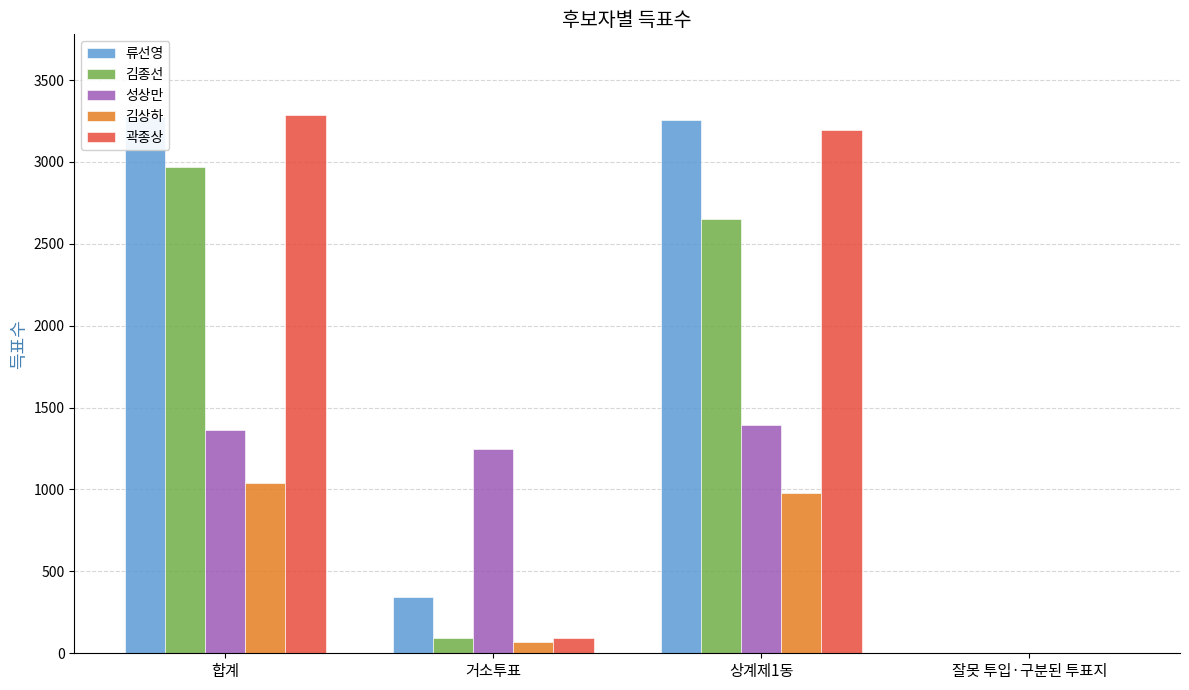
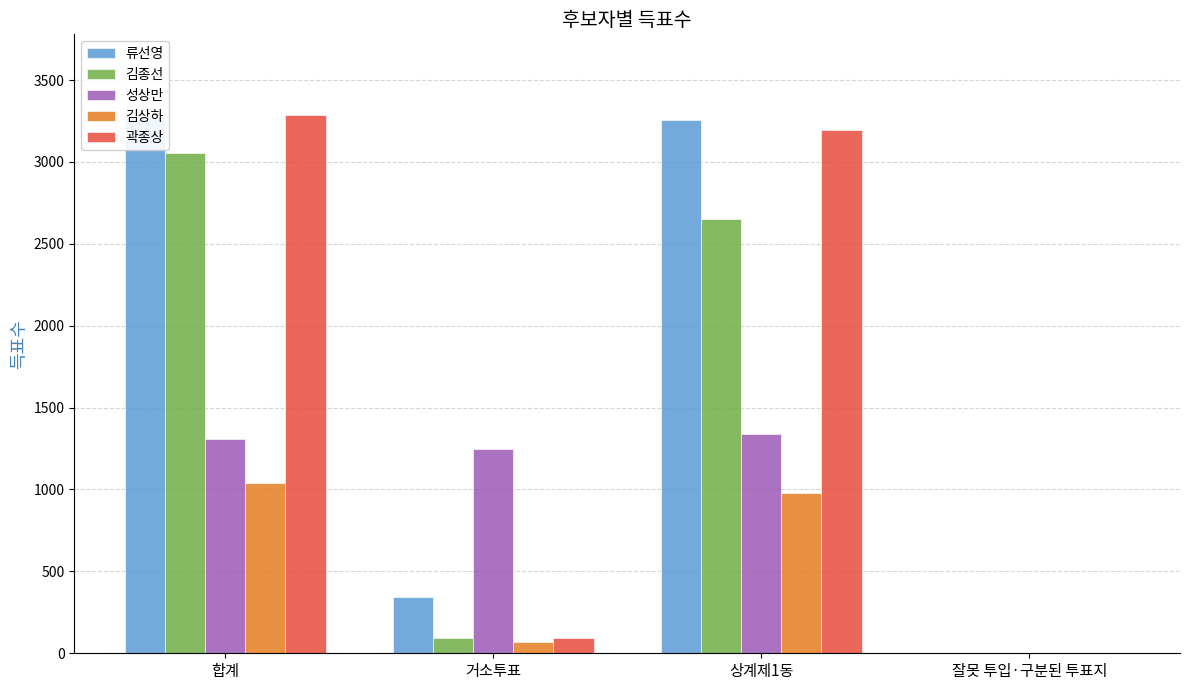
김종선, 합계: 2970 -> 3050
성상만, 합계: 1360 -> 1310
성상만, 상계제1동: 1400 -> 1340
